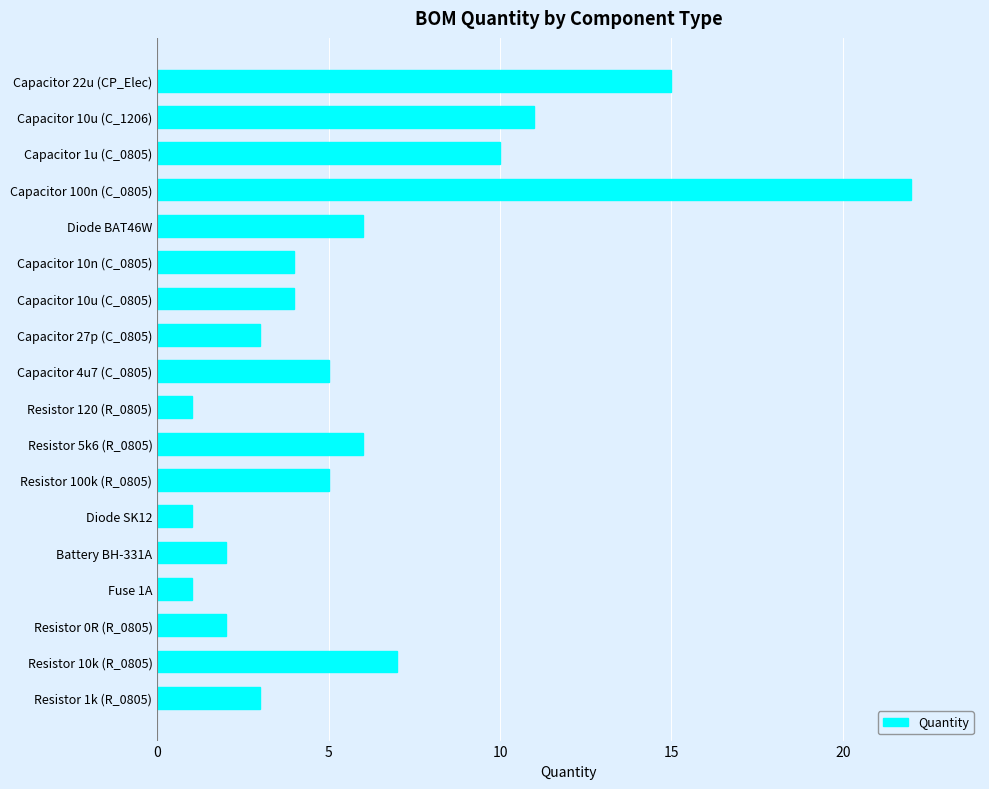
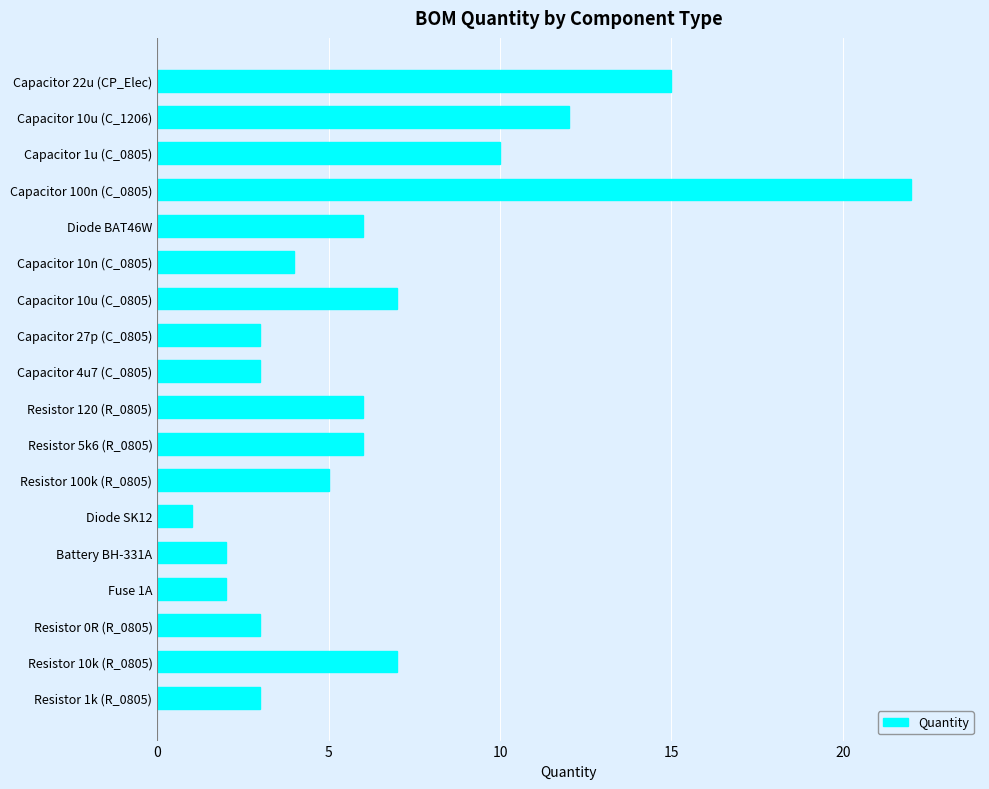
Capacitor 10u (C_1206): 11 -> 12
Capacitor 10u (C_0805): 4 -> 7
Capacitor 4u7 (C_0805): 5 -> 3
Resistor 120 (R_0805): 1 -> 6
Fuse 1A: 1 -> 2
Resistor 0R (R_0805): 2 -> 3
